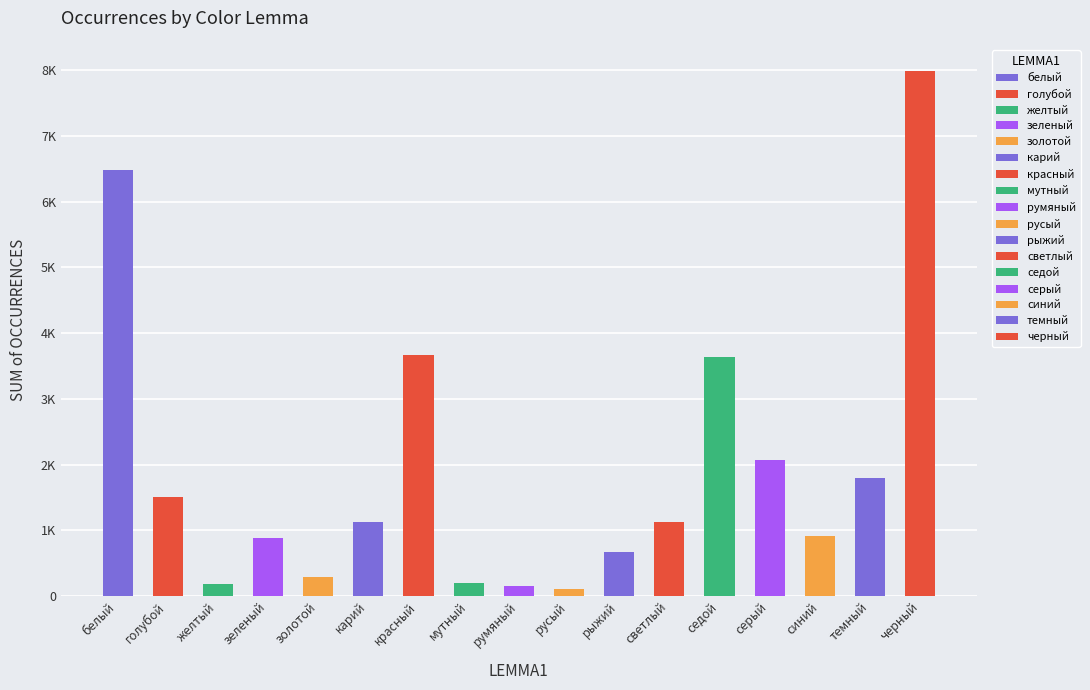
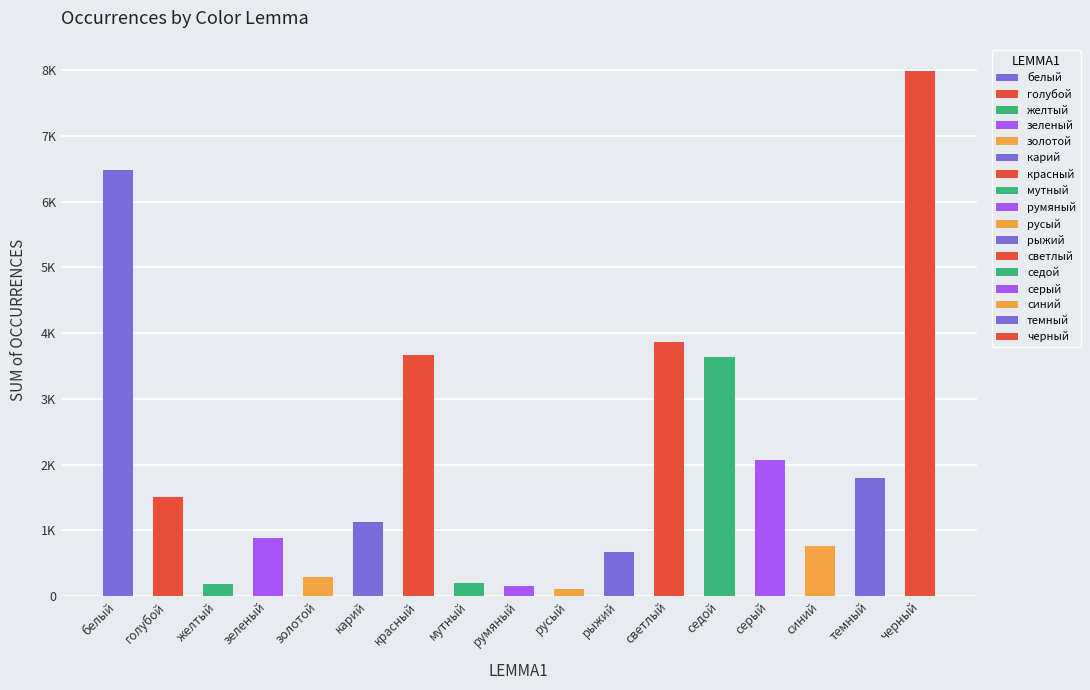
светлый: 1100 -> 3900
синий: 900 -> 800
